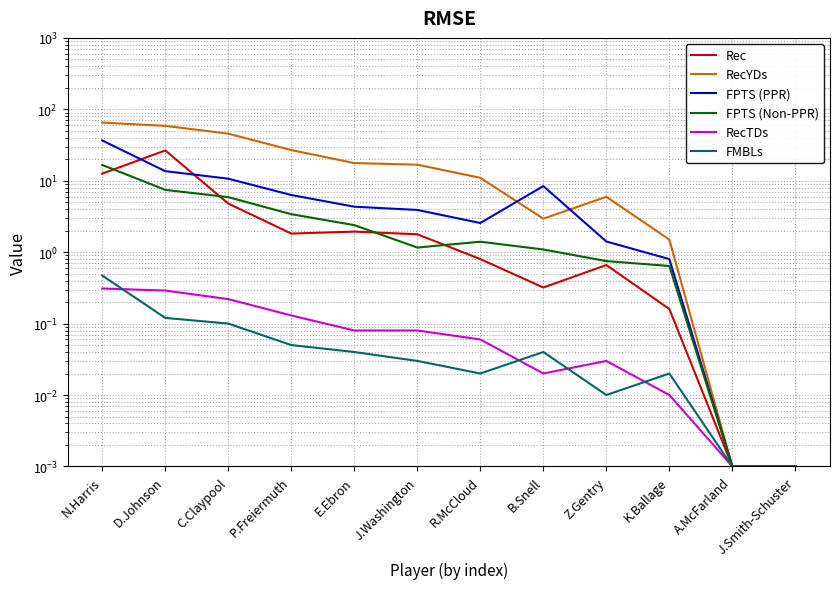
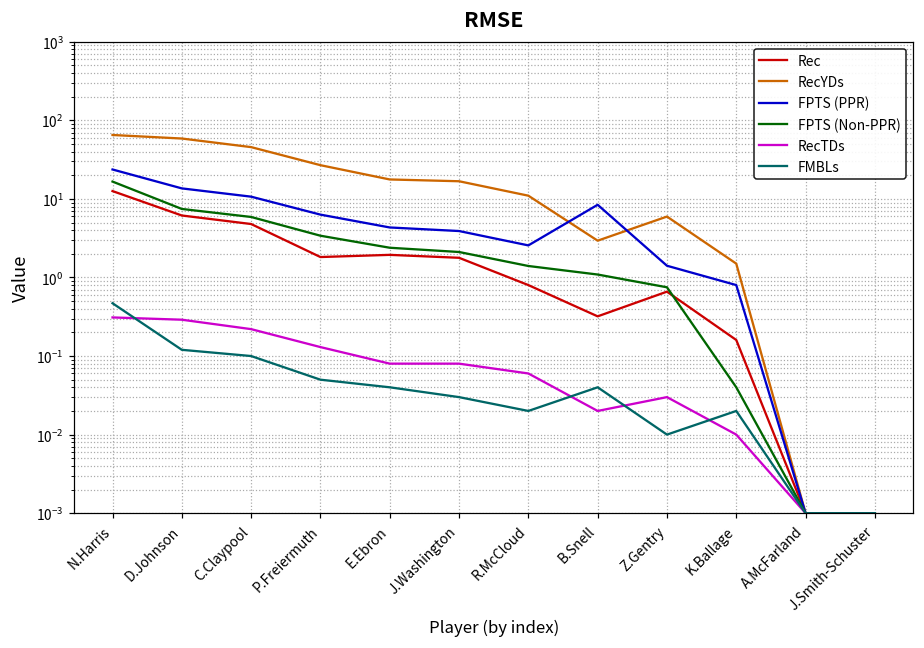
FPTS (PPR), N.Harris: 40 -> 24
Rec, D.Johnson: 27 -> 6
FPTS (Non-PPR), J.Washington: 1.2 -> 2.1
FPTS (Non-PPR), K.Ballage: 0.6 -> 0.04
